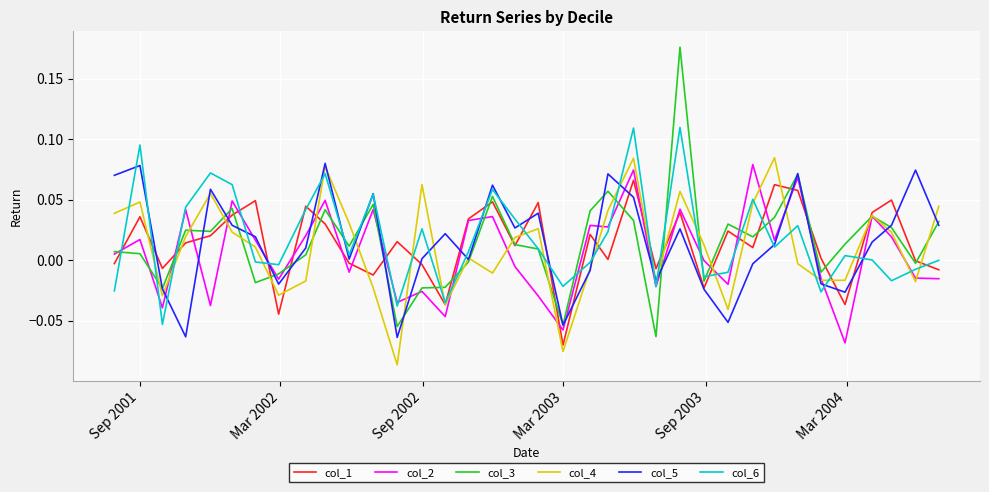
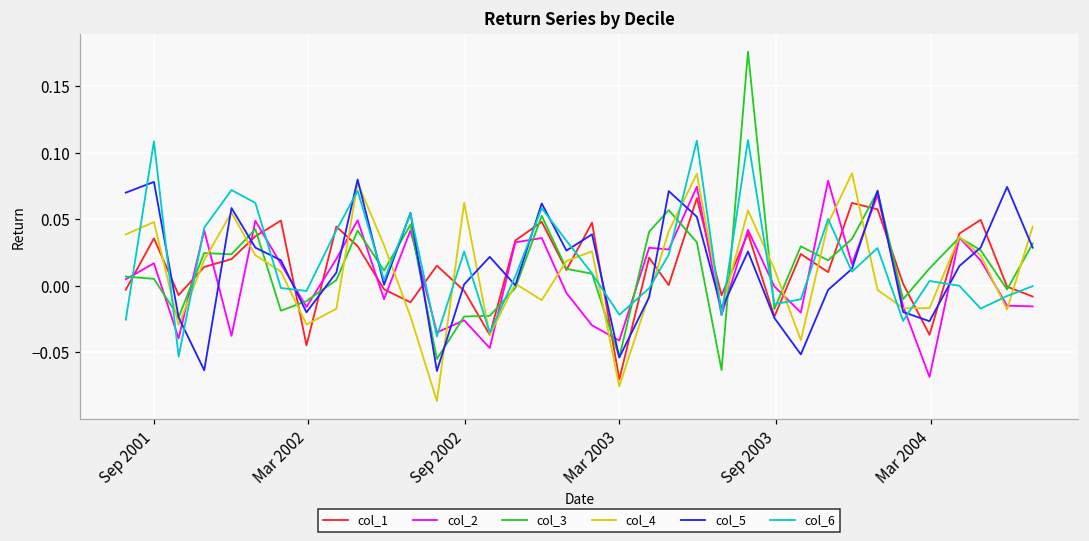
col_6, Sep 2001: 0.095 -> 0.109
col_2, Mar 2003: -0.058 -> -0.041
